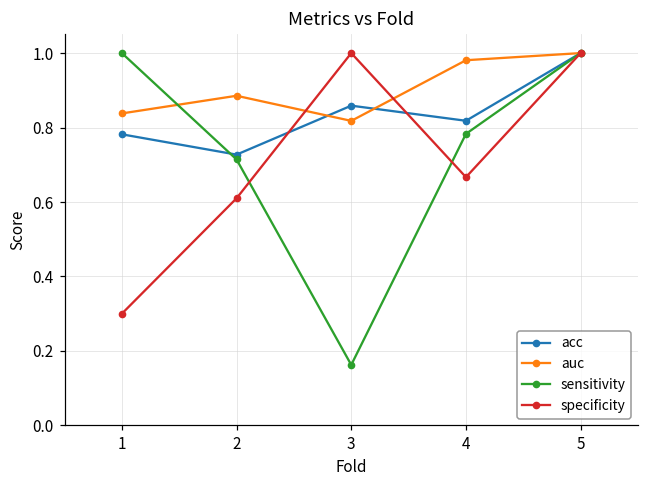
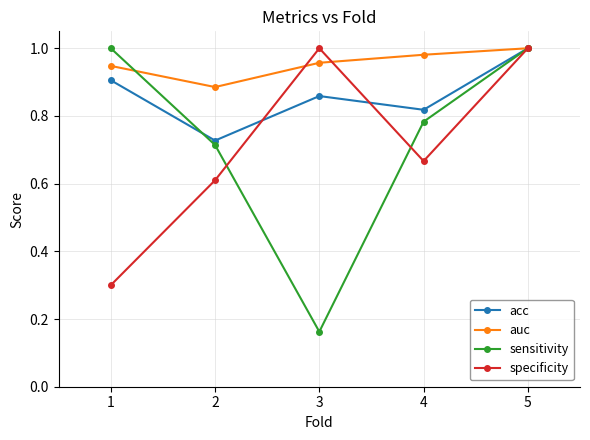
acc, 1: 0.78 -> 0.91
auc, 1: 0.84 -> 0.95
auc, 3: 0.82 -> 0.96
